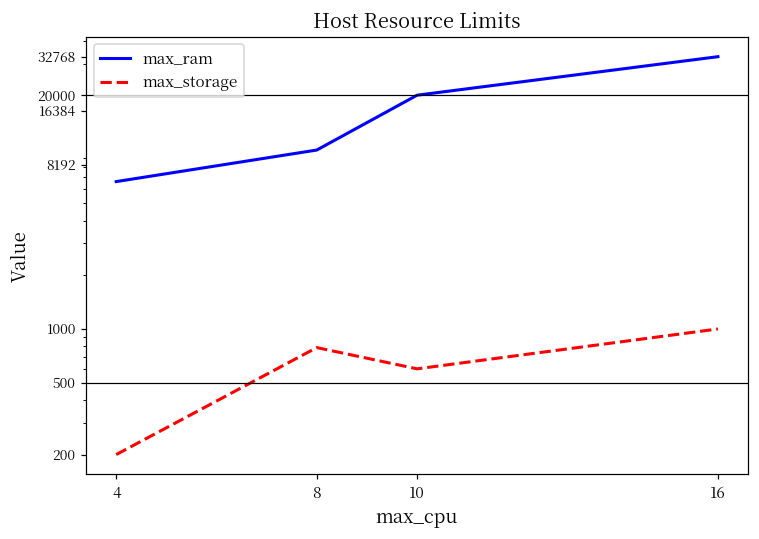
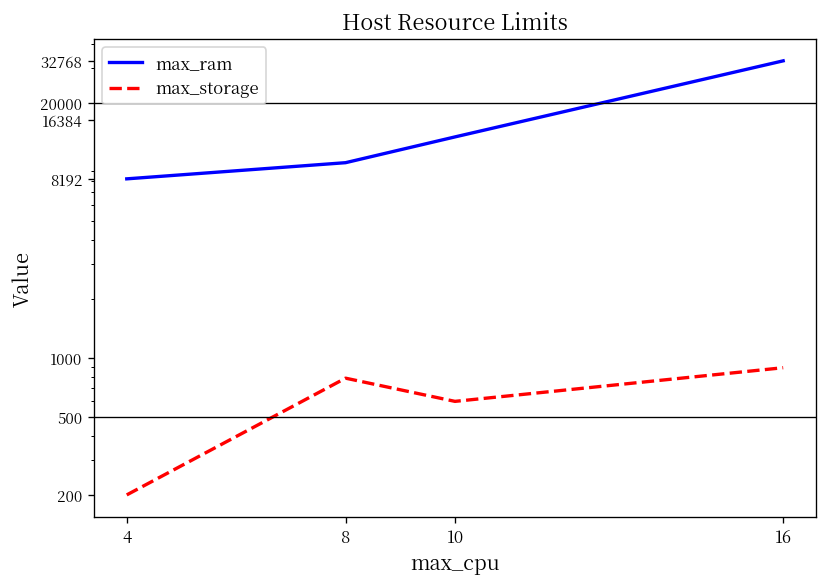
max_ram, 4: 6600 -> 8000
max_ram, 10: 20000 -> 13000
max_storage, 16: 1000 -> 900
